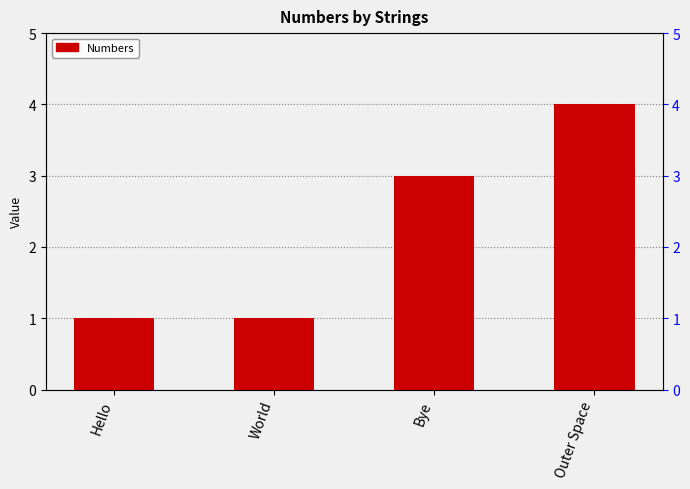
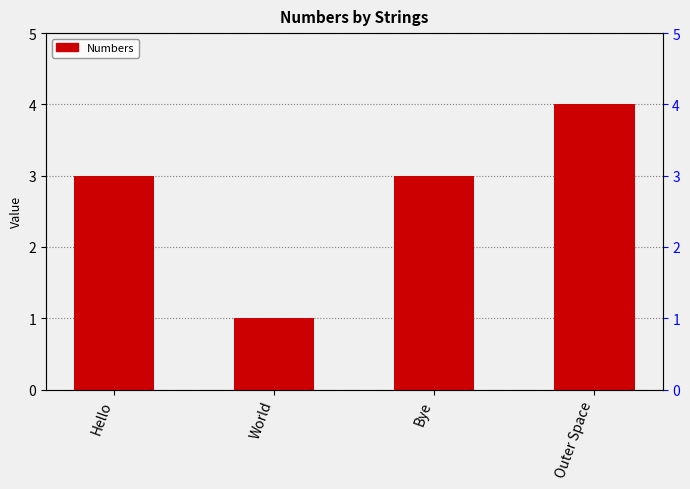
Hello: 1 -> 3
